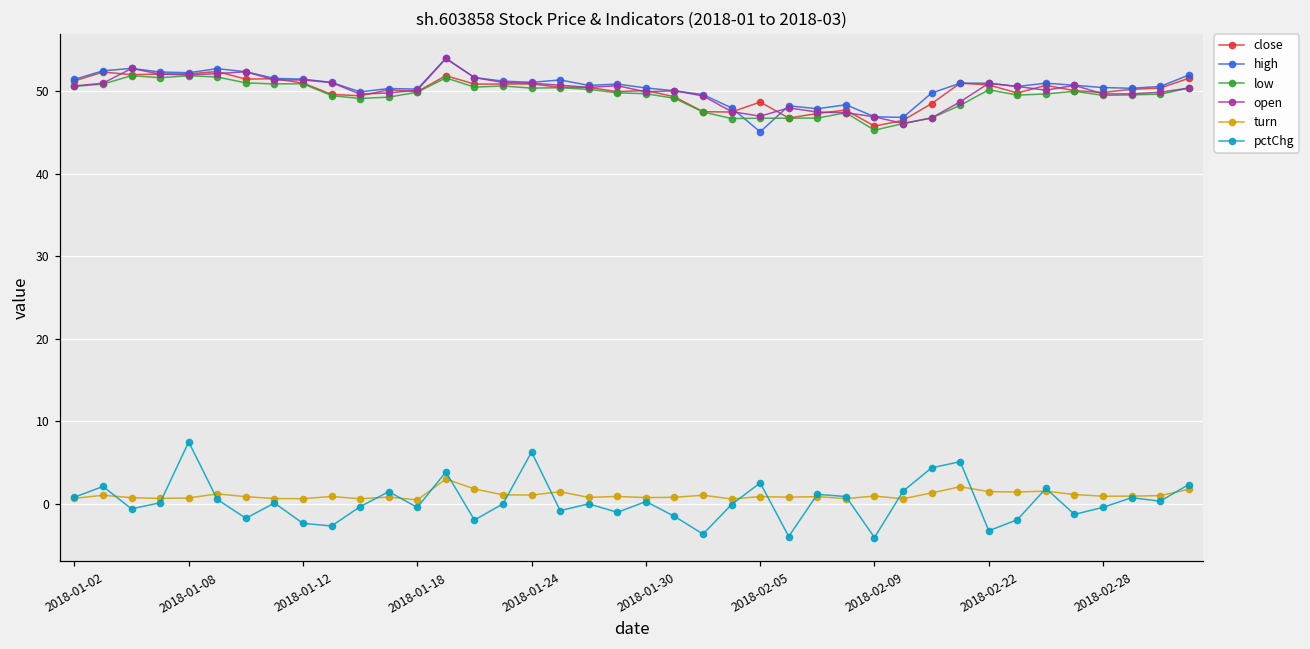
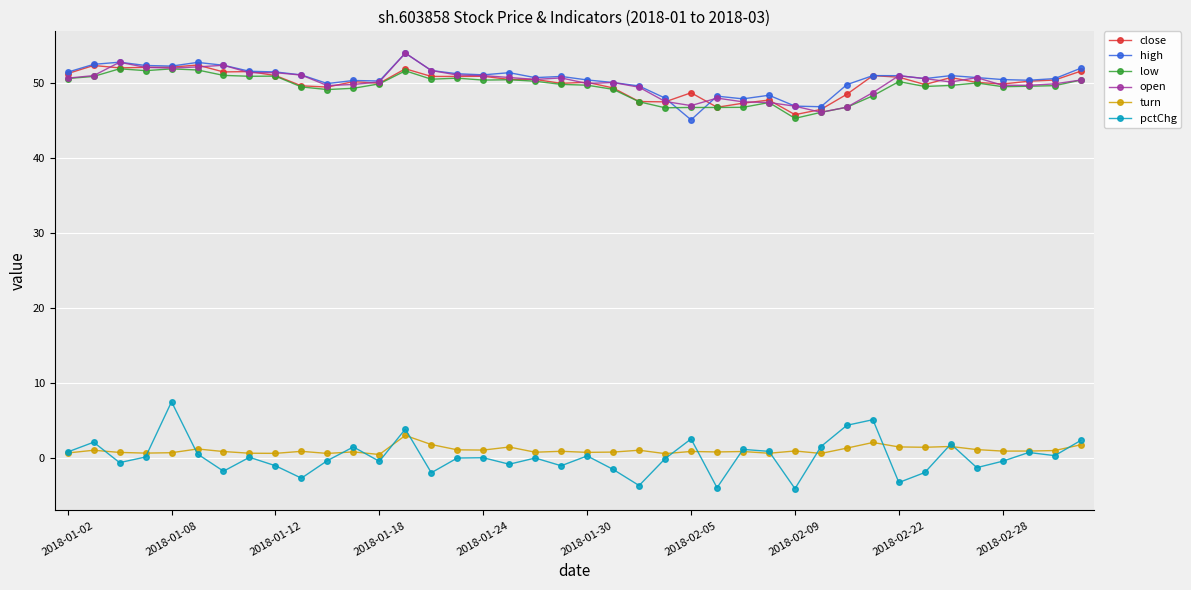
pctChg, 2018-01-12: -2 -> -1
pctChg, 2018-01-24: 6 -> 0
